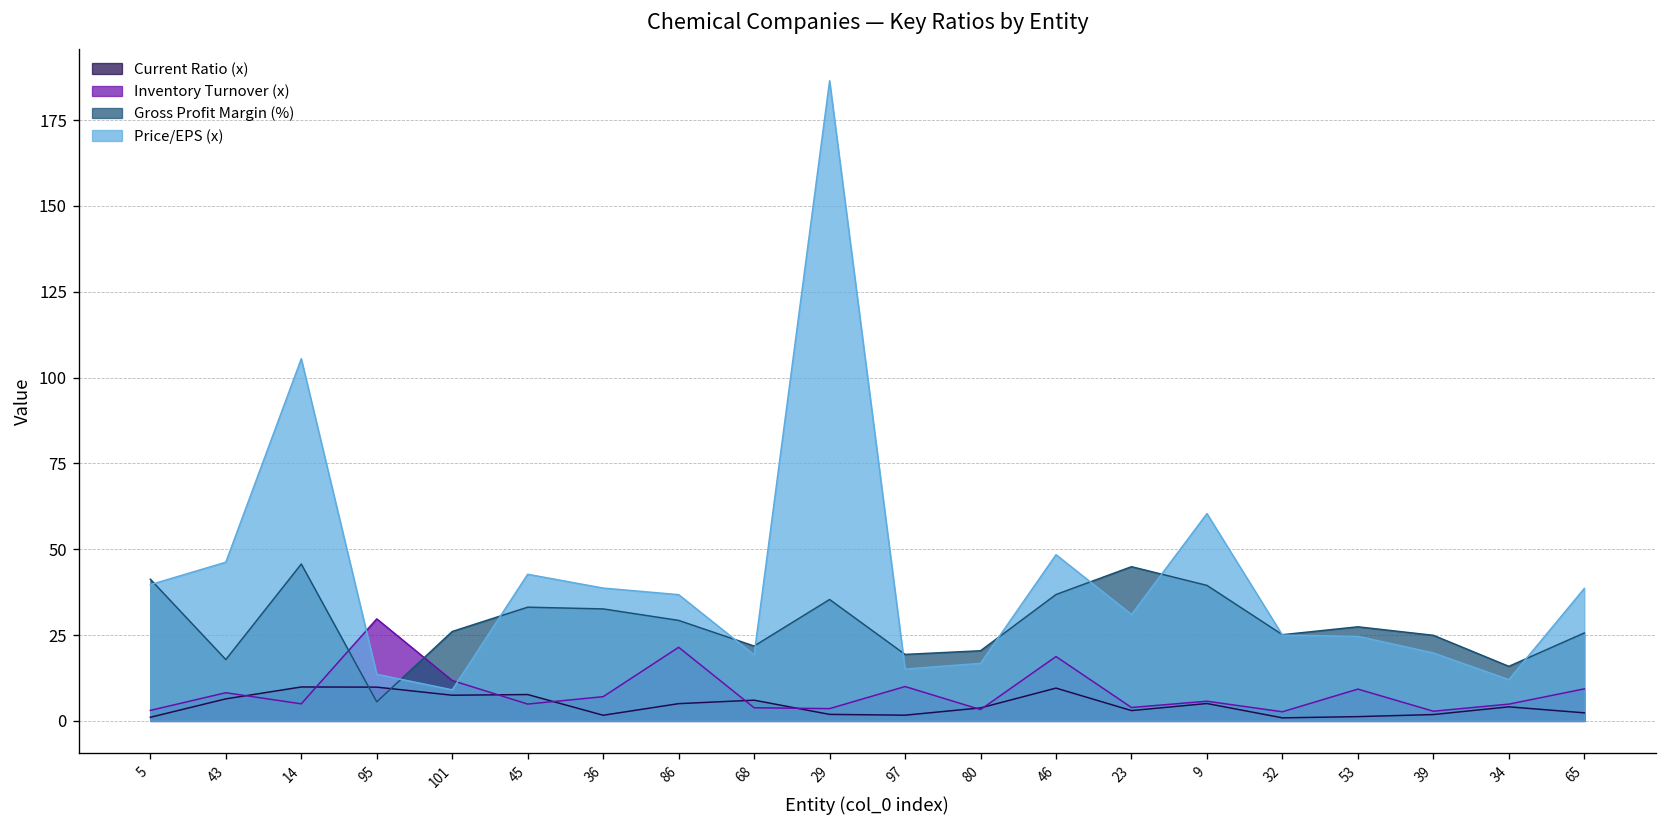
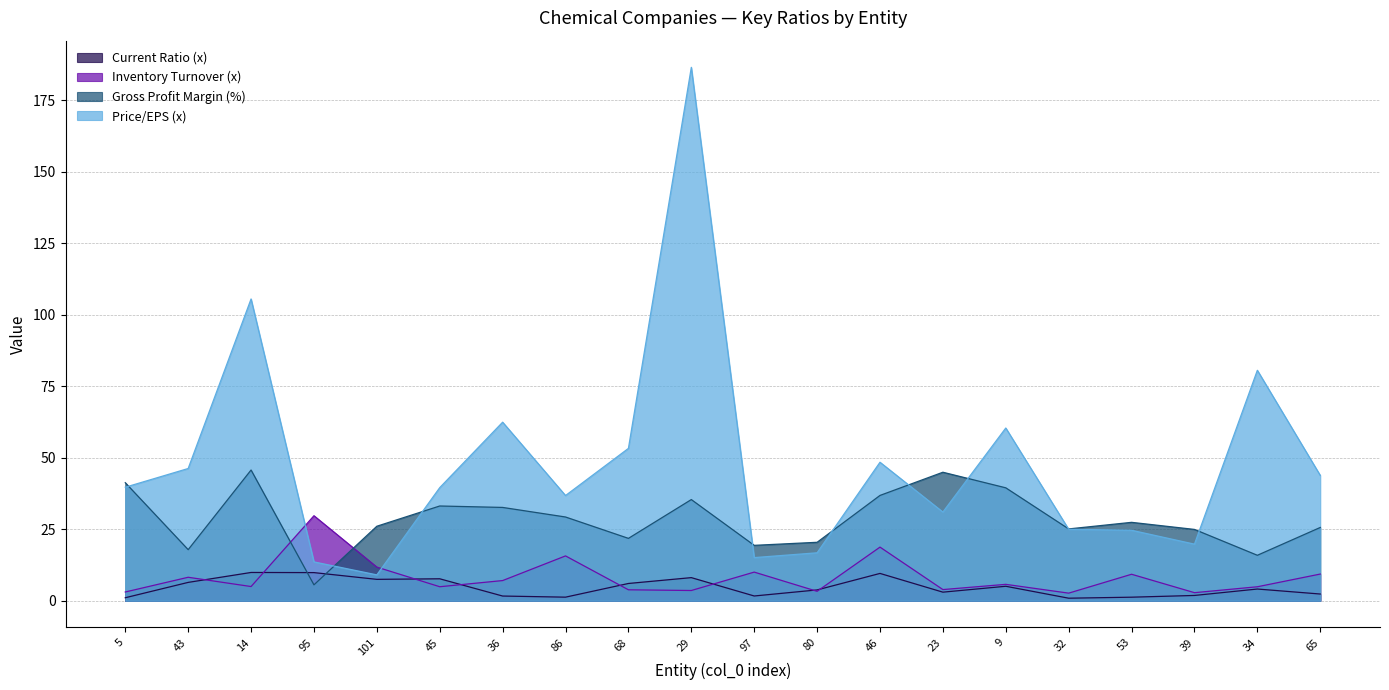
Price/EPS (x), 45: 43 -> 40
Price/EPS (x), 36: 39 -> 62
Current Ratio (x), 86: 5 -> 1
Inventory Turnover (x), 86: 21 -> 16
Price/EPS (x), 68: 19 -> 53
Current Ratio (x), 29: 2 -> 8
Price/EPS (x), 34: 12 -> 81
Price/EPS (x), 65: 39 -> 44
